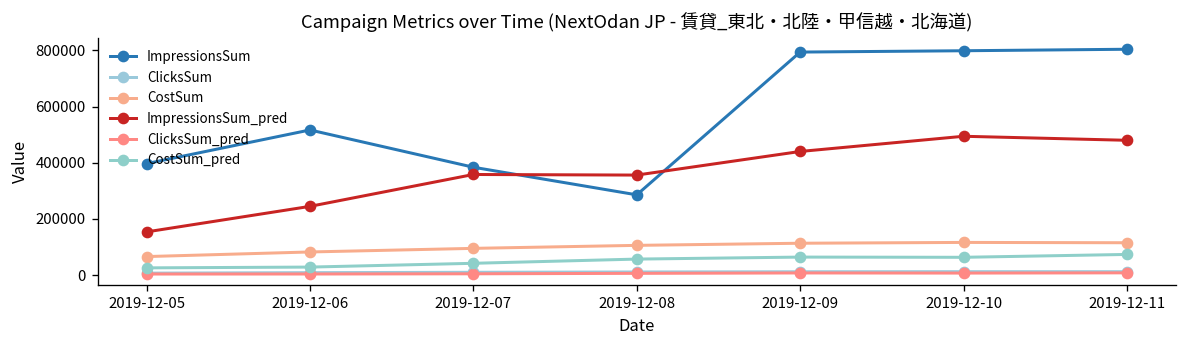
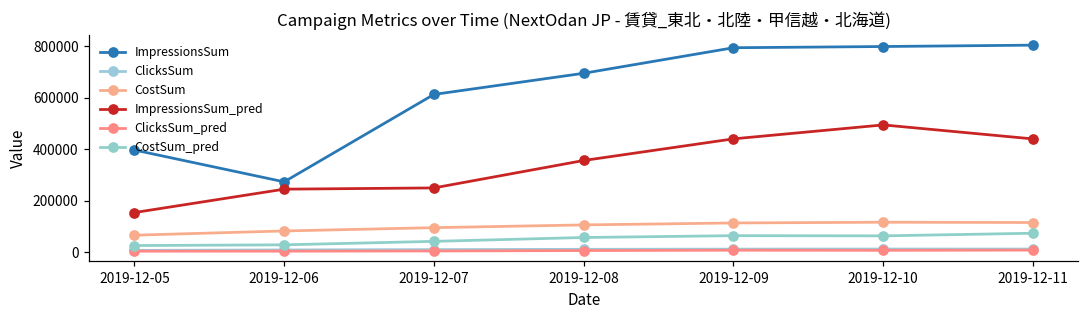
ImpressionsSum, 2019-12-06: 520000 -> 270000
ImpressionsSum, 2019-12-07: 380000 -> 610000
ImpressionsSum_pred, 2019-12-07: 360000 -> 250000
ImpressionsSum, 2019-12-08: 290000 -> 690000
ImpressionsSum_pred, 2019-12-11: 480000 -> 440000
